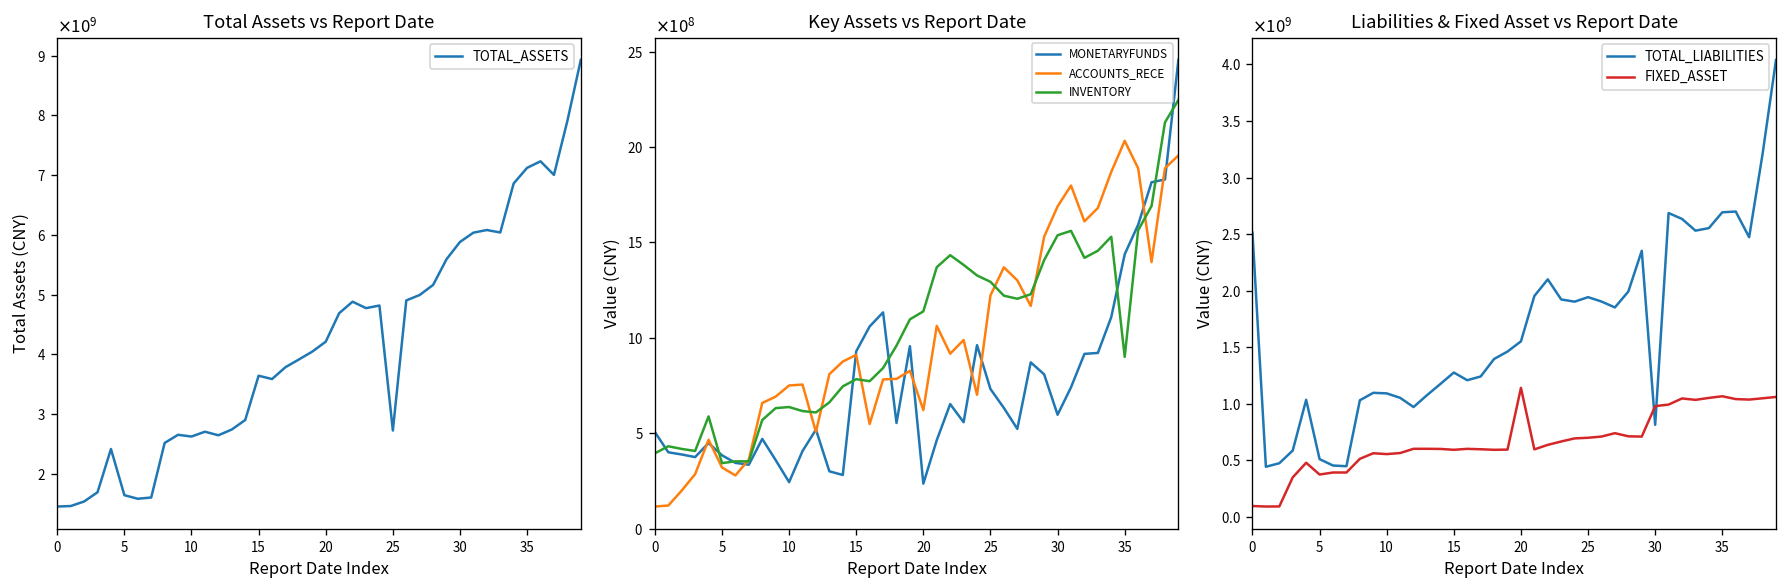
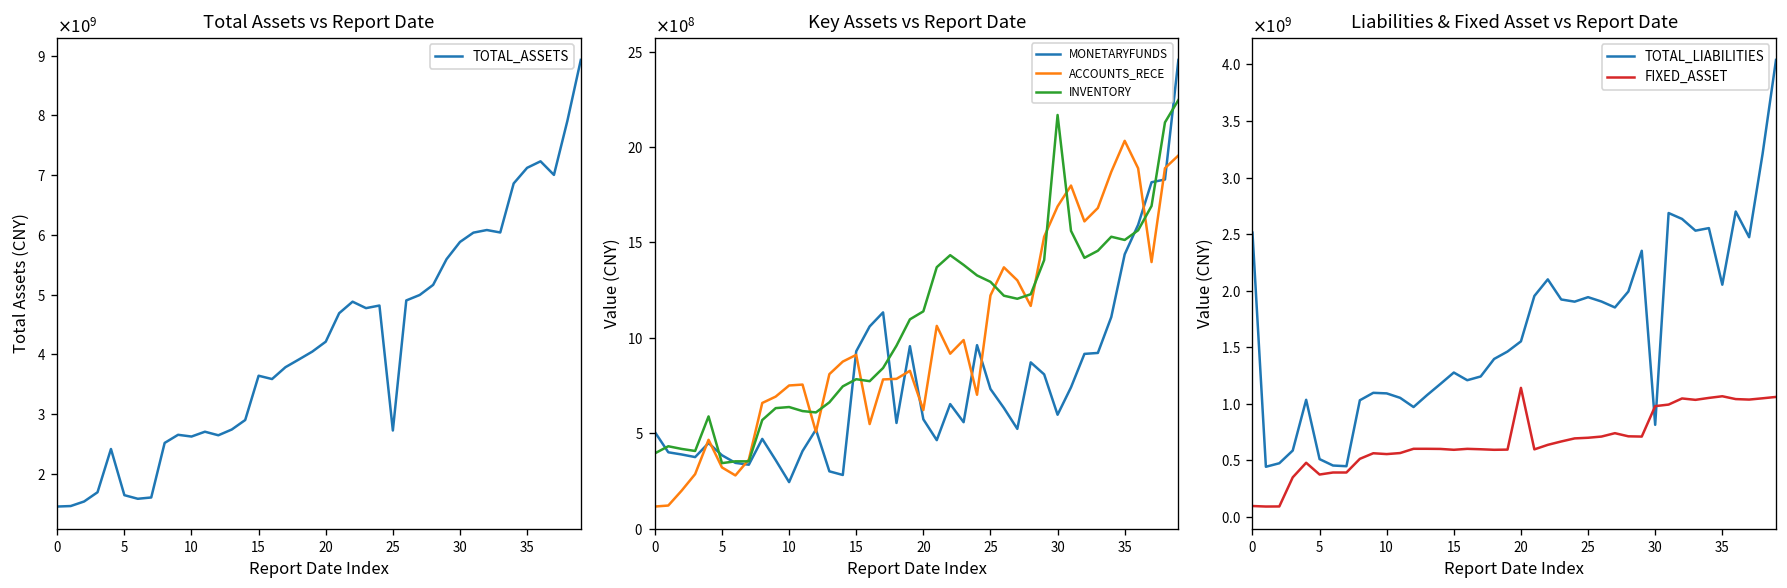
Key Assets vs Report Date, MONETARYFUNDS, 20: 240000000 -> 570000000
Key Assets vs Report Date, INVENTORY, 30: 1540000000 -> 2170000000
Key Assets vs Report Date, INVENTORY, 35: 900000000 -> 1510000000
Liabilities & Fixed Asset vs Report Date, TOTAL_LIABILITIES, 35: 2700000000 -> 2100000000
